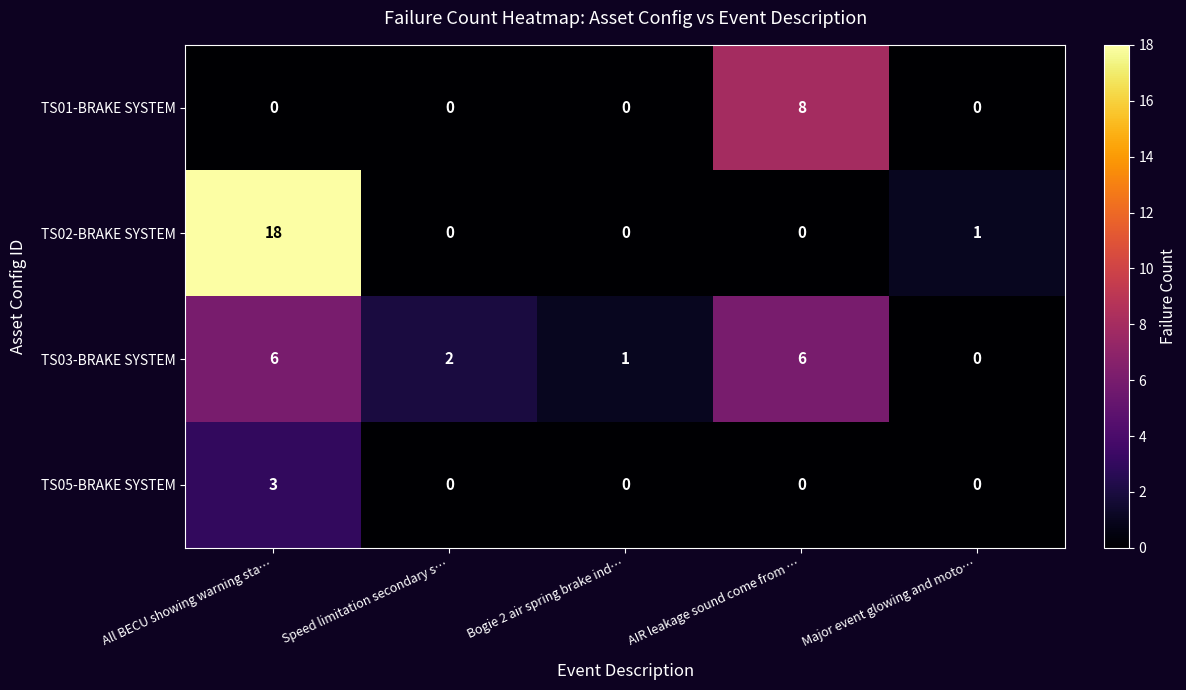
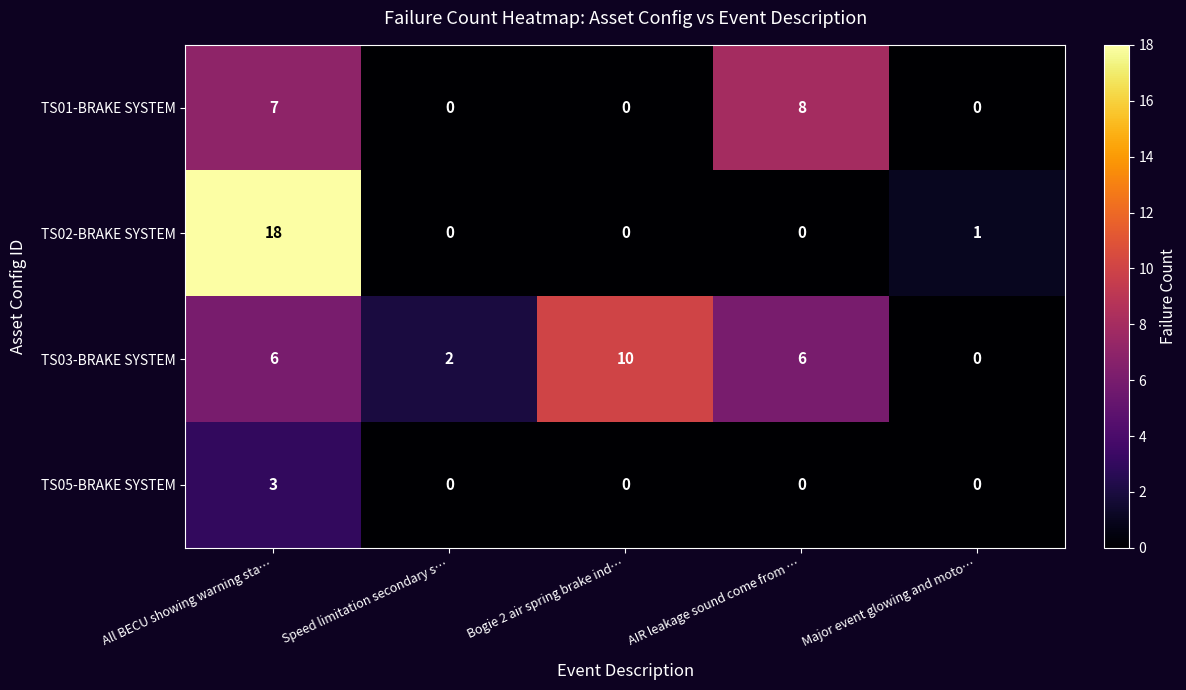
TS01-BRAKE SYSTEM, All BECU showing warning sta…: 0 -> 7
TS03-BRAKE SYSTEM, Bogie 2 air spring brake ind…: 1 -> 10
